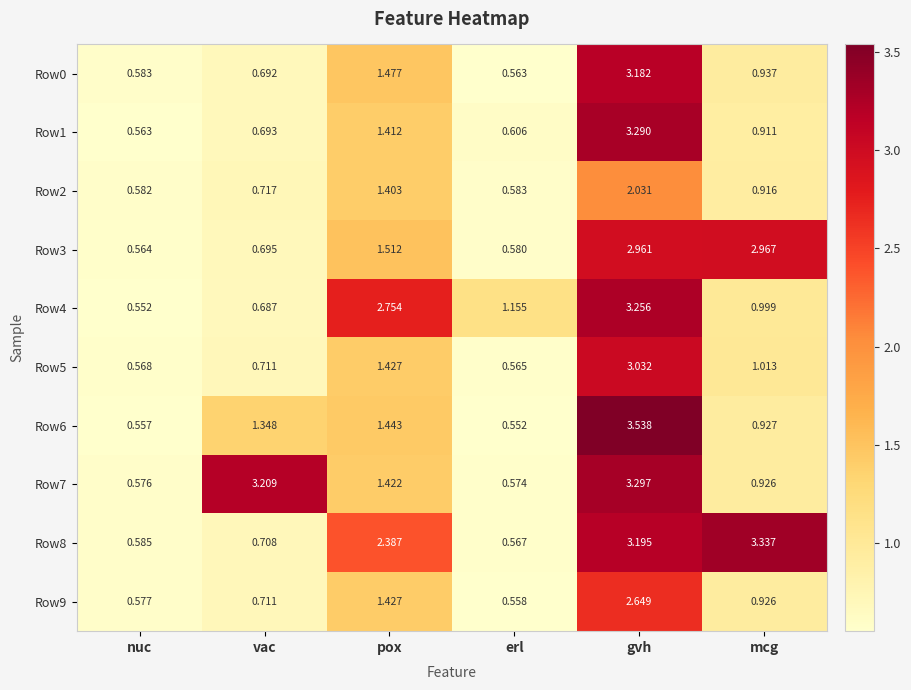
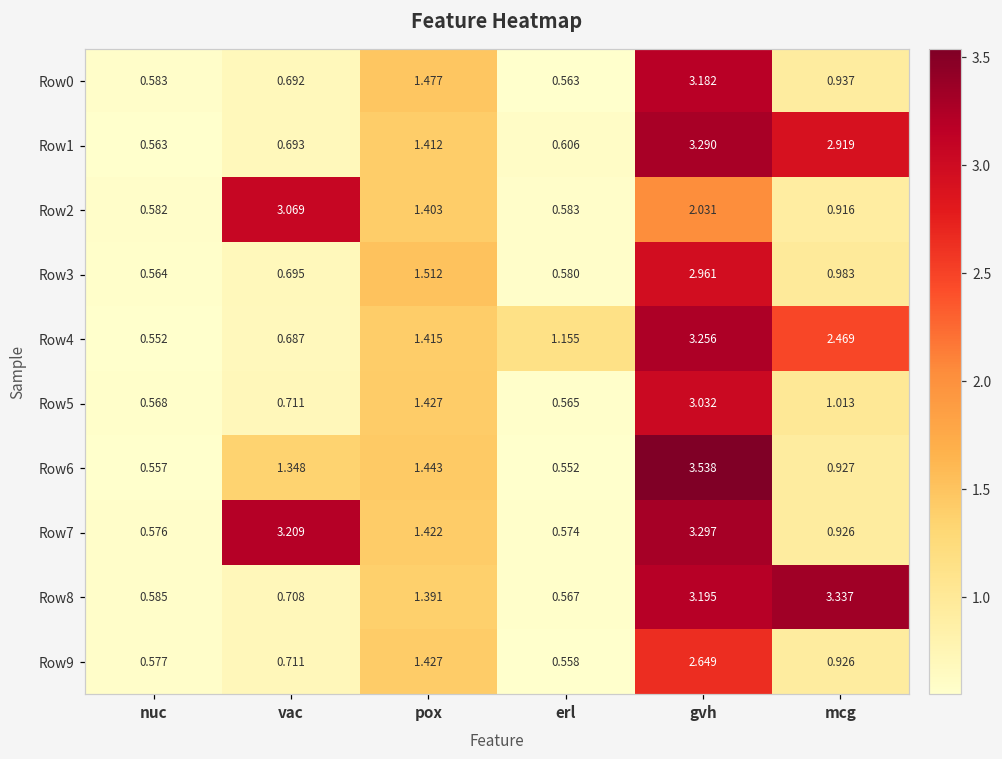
Row1, mcg: 0.911 -> 2.919
Row2, vac: 0.717 -> 3.069
Row3, mcg: 2.967 -> 0.983
Row4, pox: 2.754 -> 1.415
Row4, mcg: 0.999 -> 2.469
Row8, pox: 2.387 -> 1.391
